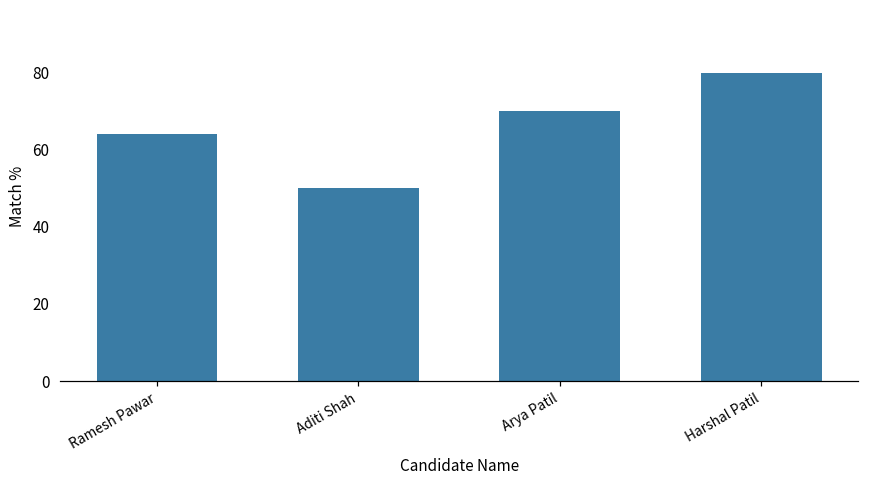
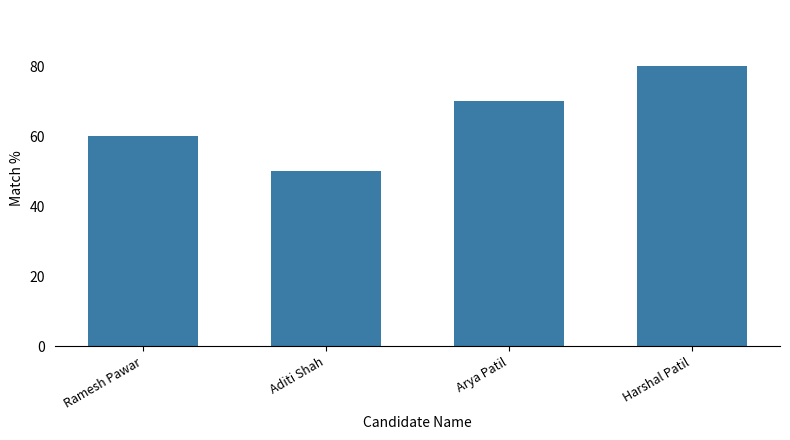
Ramesh Pawar: 64 -> 60
